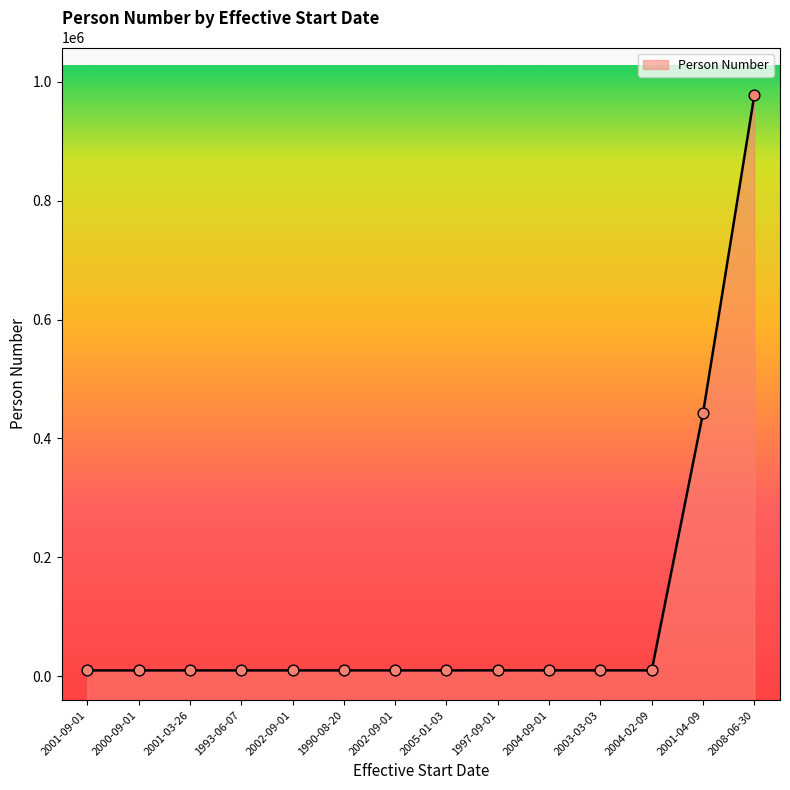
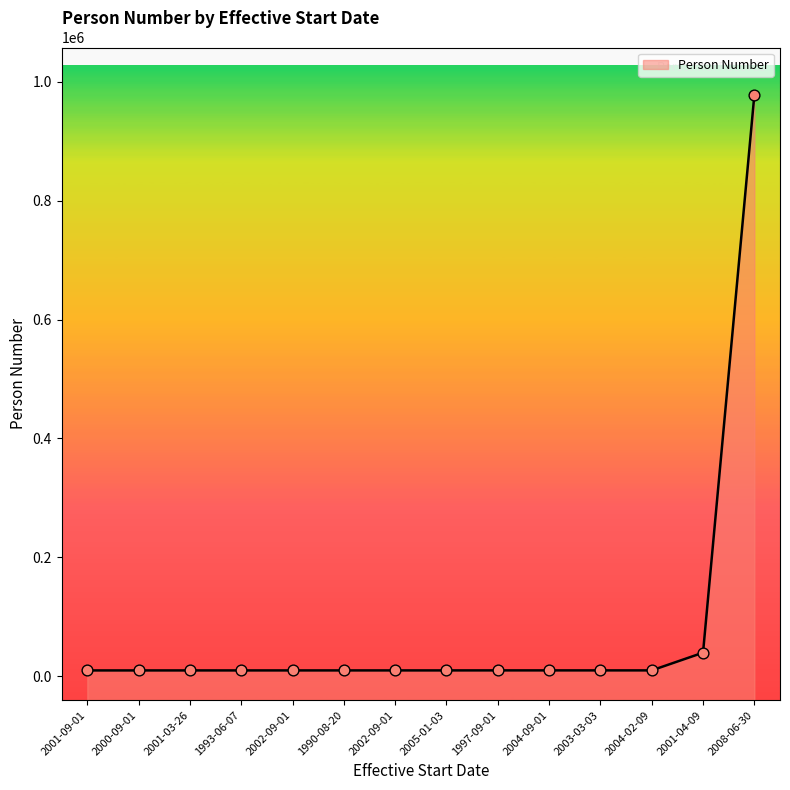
2001-04-09: 440000 -> 40000
